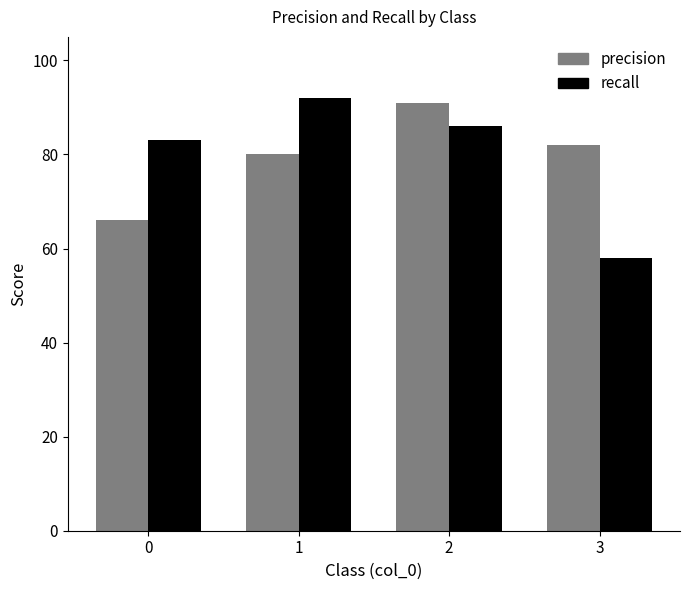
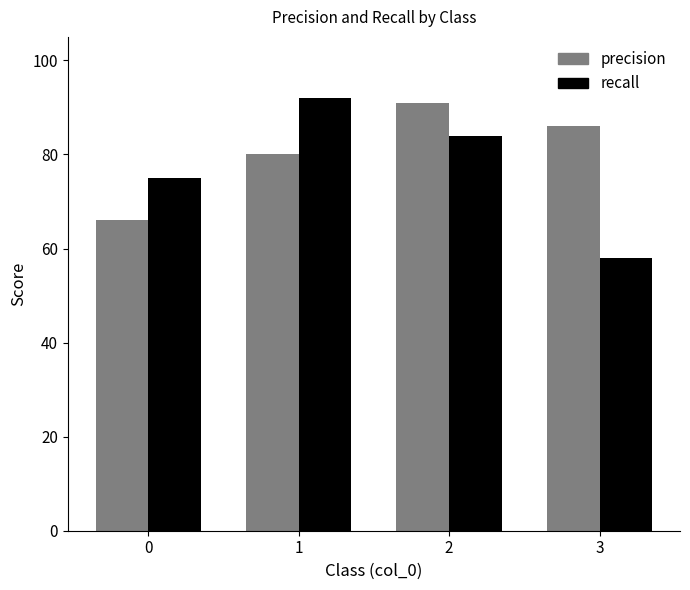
recall, 0: 83 -> 75
recall, 2: 86 -> 84
precision, 3: 82 -> 86
